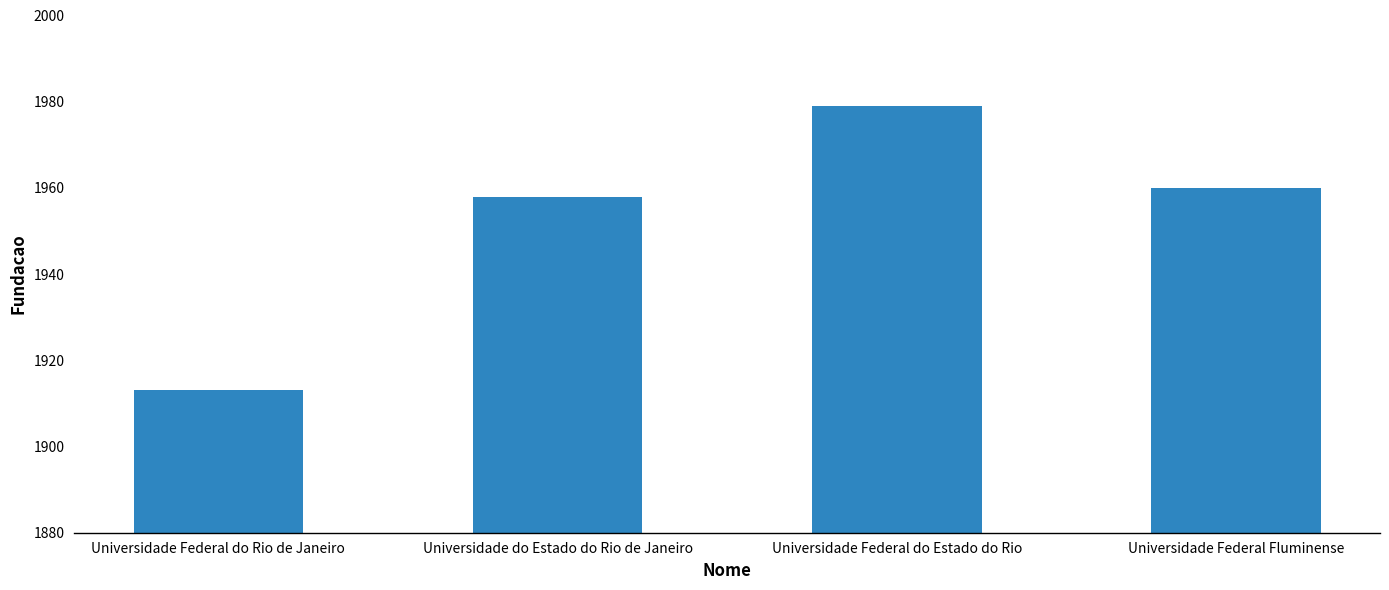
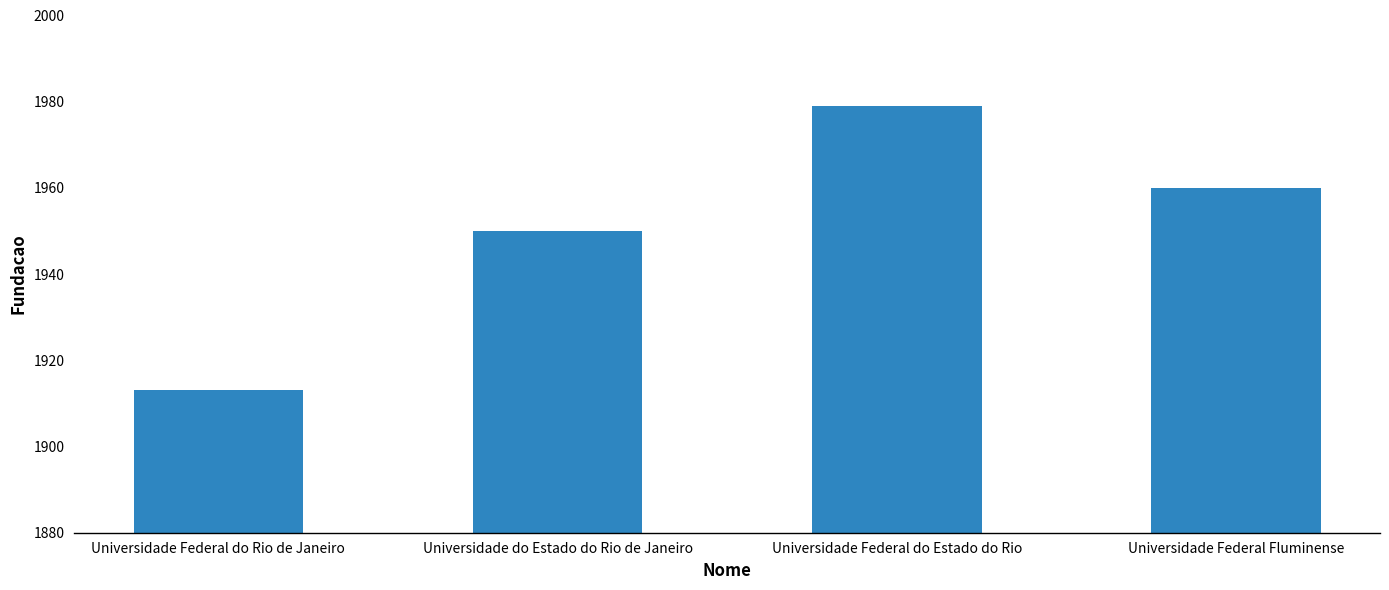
Universidade do Estado do Rio de Janeiro: 1958 -> 1950
